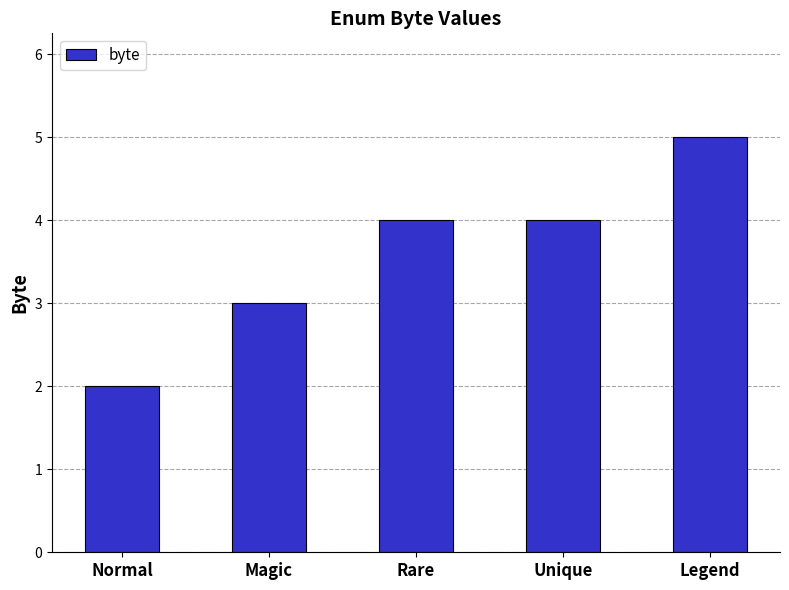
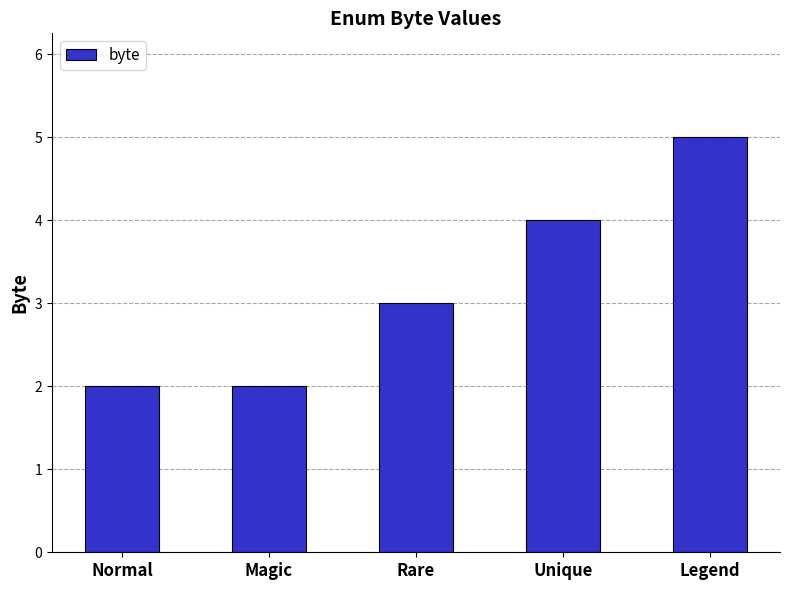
Magic: 3 -> 2
Rare: 4 -> 3
